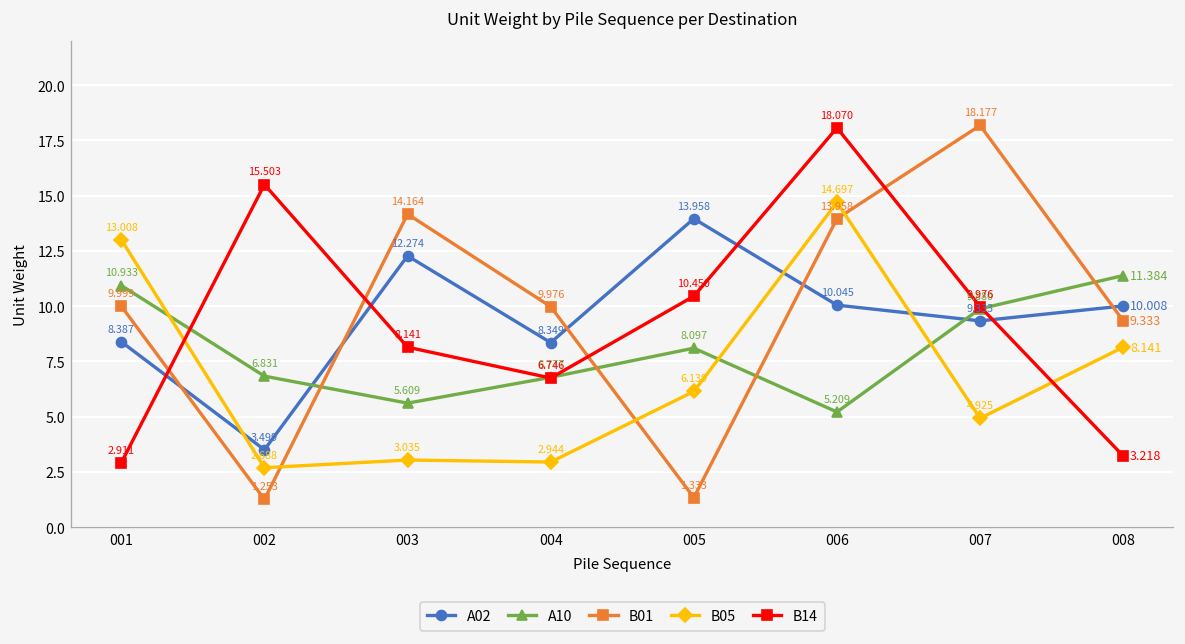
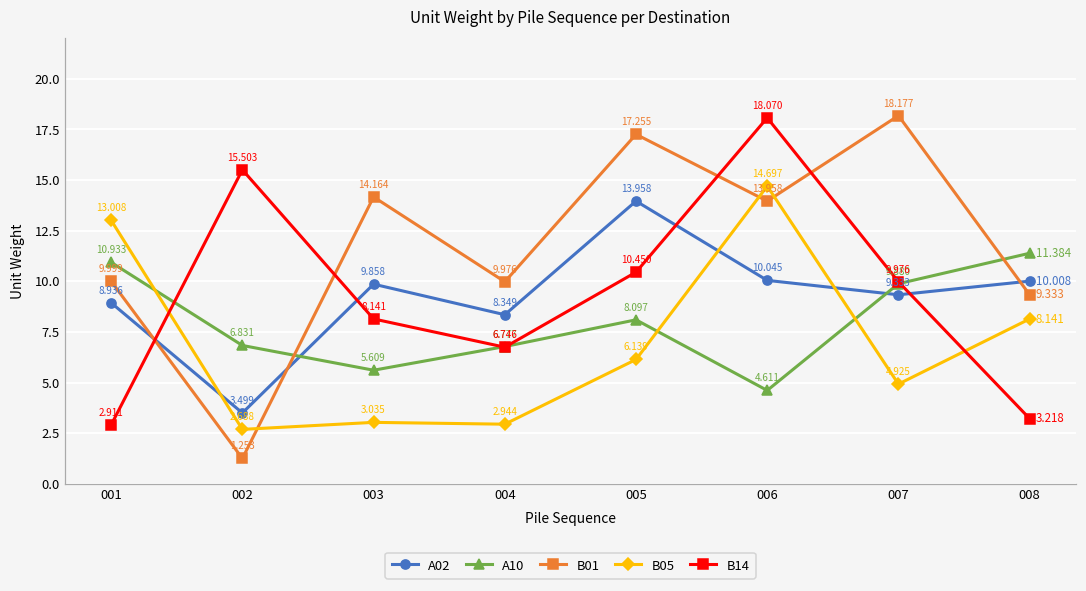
A02, 001: 8.387 -> 8.936
A02, 003: 12.274 -> 9.858
B01, 005: 1.333 -> 17.255
A10, 006: 5.209 -> 4.611
